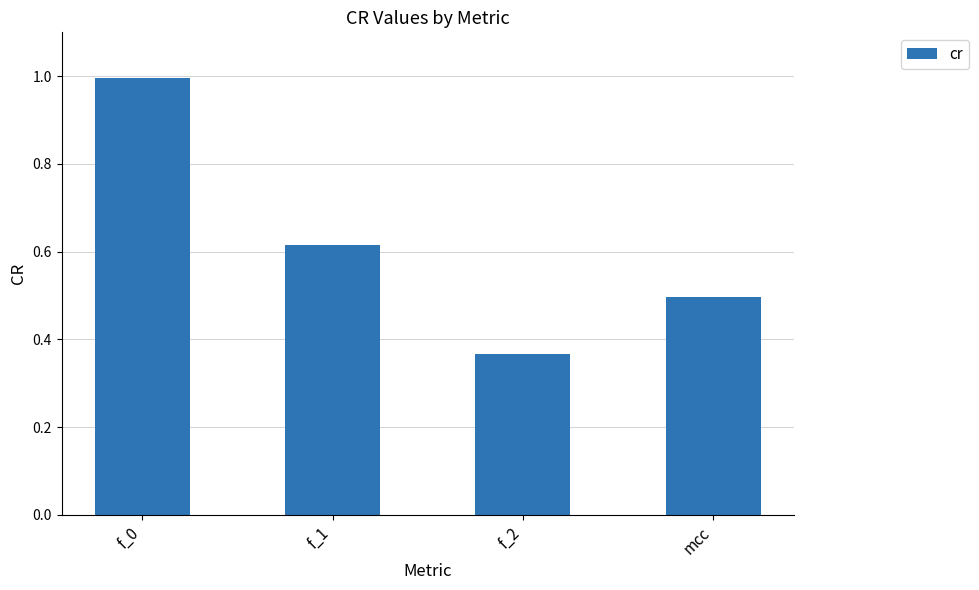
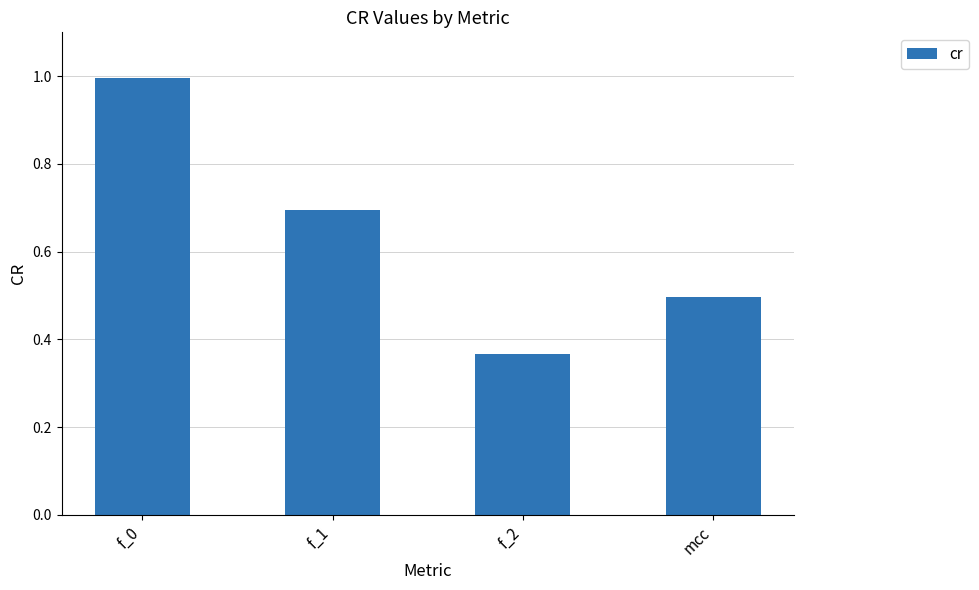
f_1: 0.62 -> 0.69
